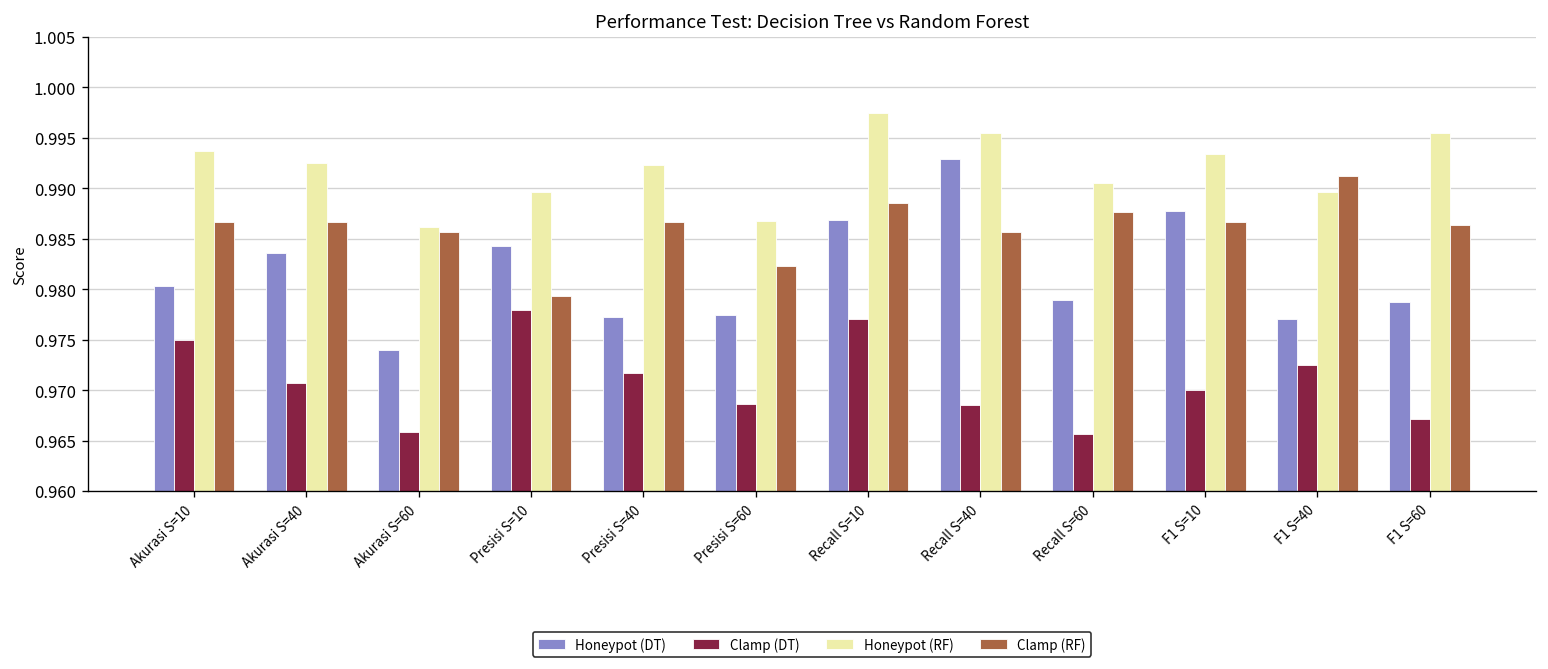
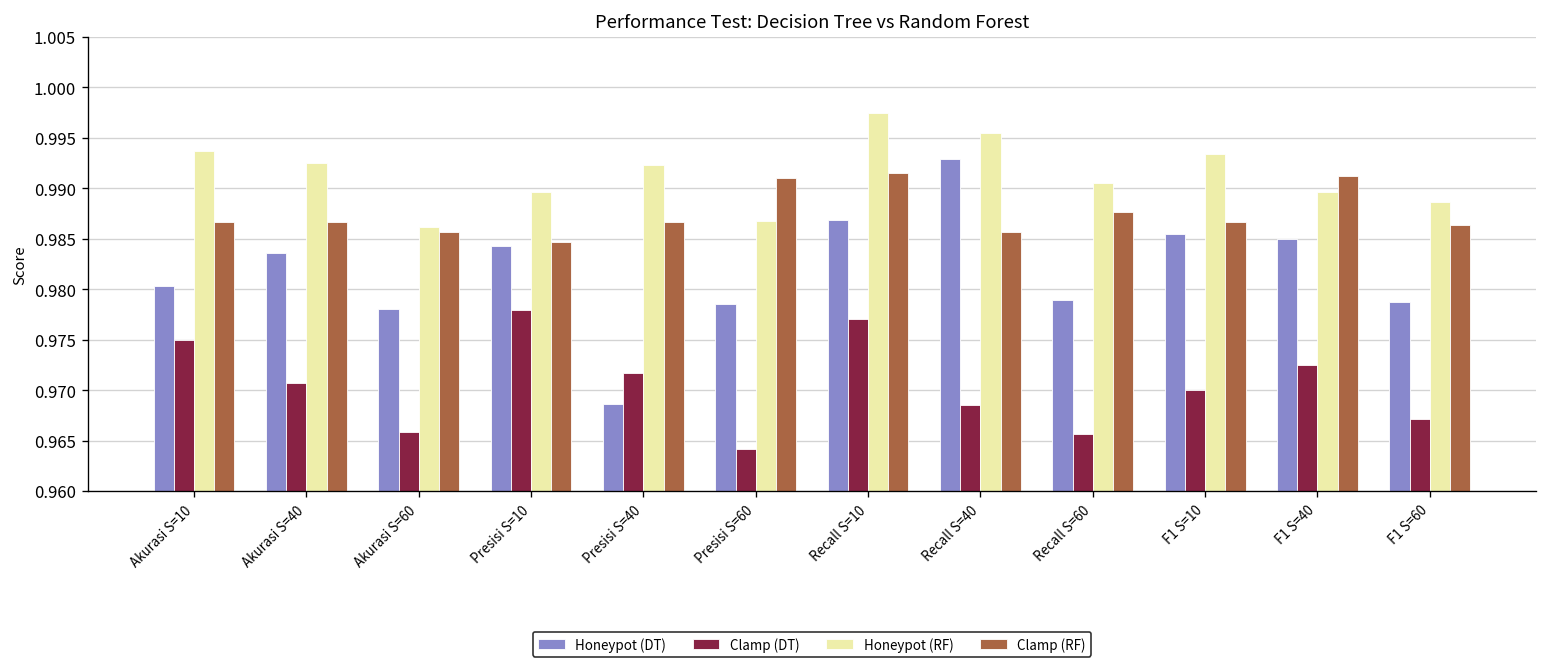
Honeypot (DT), Akurasi S=60: 0.974 -> 0.978
Clamp (RF), Presisi S=10: 0.979 -> 0.985
Honeypot (DT), Presisi S=40: 0.977 -> 0.969
Honeypot (DT), Presisi S=60: 0.977 -> 0.979
Clamp (DT), Presisi S=60: 0.969 -> 0.964
Clamp (RF), Presisi S=60: 0.982 -> 0.991
Clamp (RF), Recall S=10: 0.989 -> 0.992
Honeypot (DT), F1 S=10: 0.988 -> 0.986
Honeypot (DT), F1 S=40: 0.977 -> 0.985
Honeypot (RF), F1 S=60: 0.996 -> 0.989
